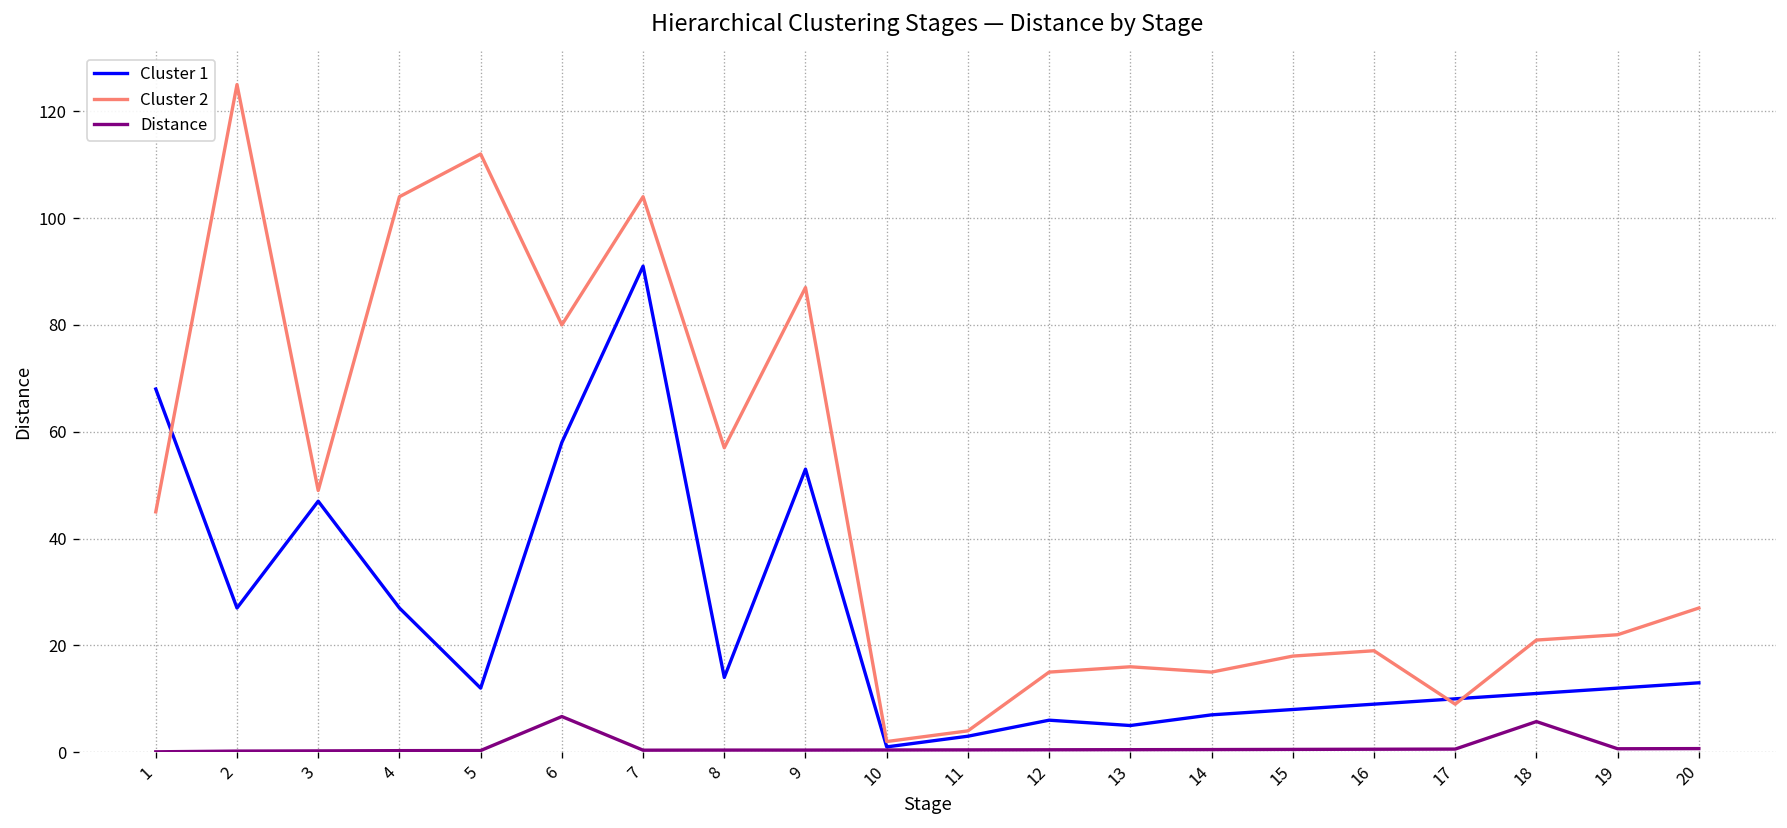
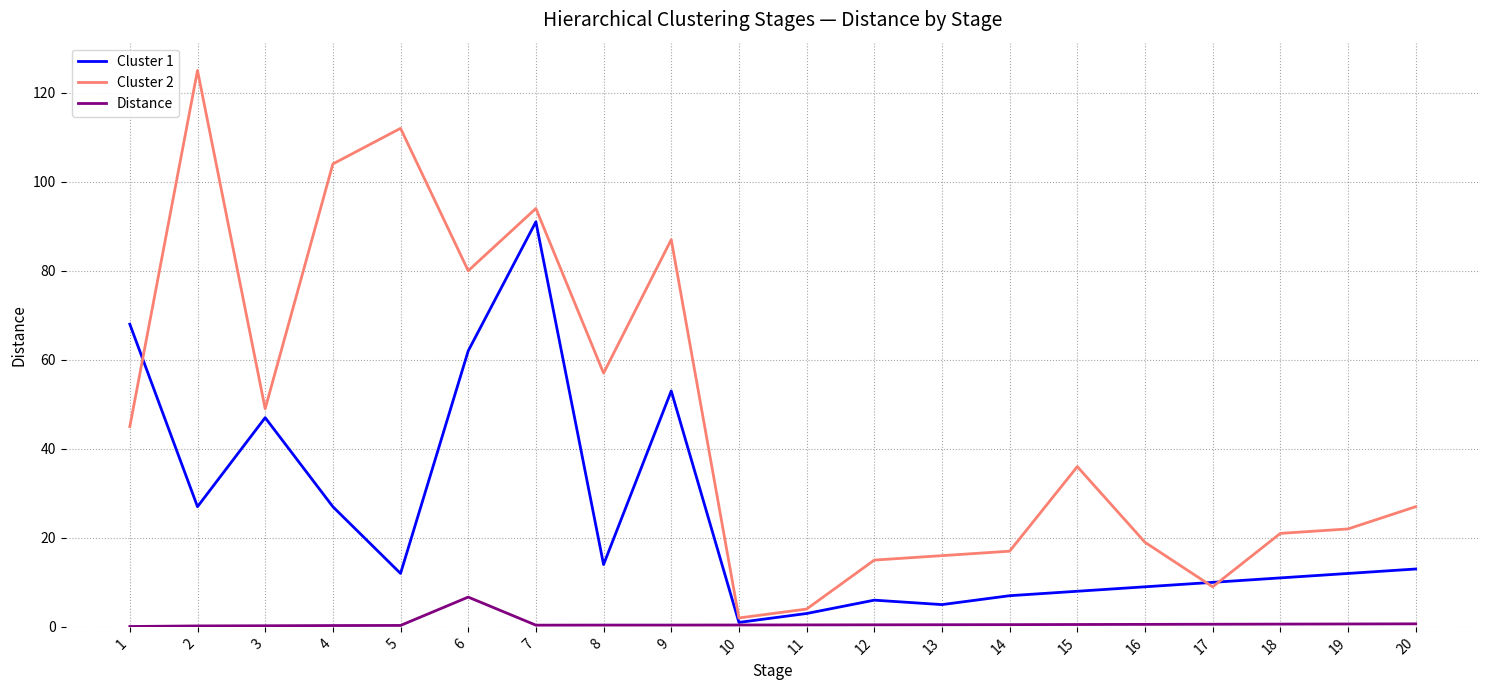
Cluster 1, 6: 58 -> 62
Cluster 2, 7: 104 -> 94
Cluster 2, 14: 15 -> 17
Cluster 2, 15: 18 -> 36
Distance, 18: 6 -> 1
